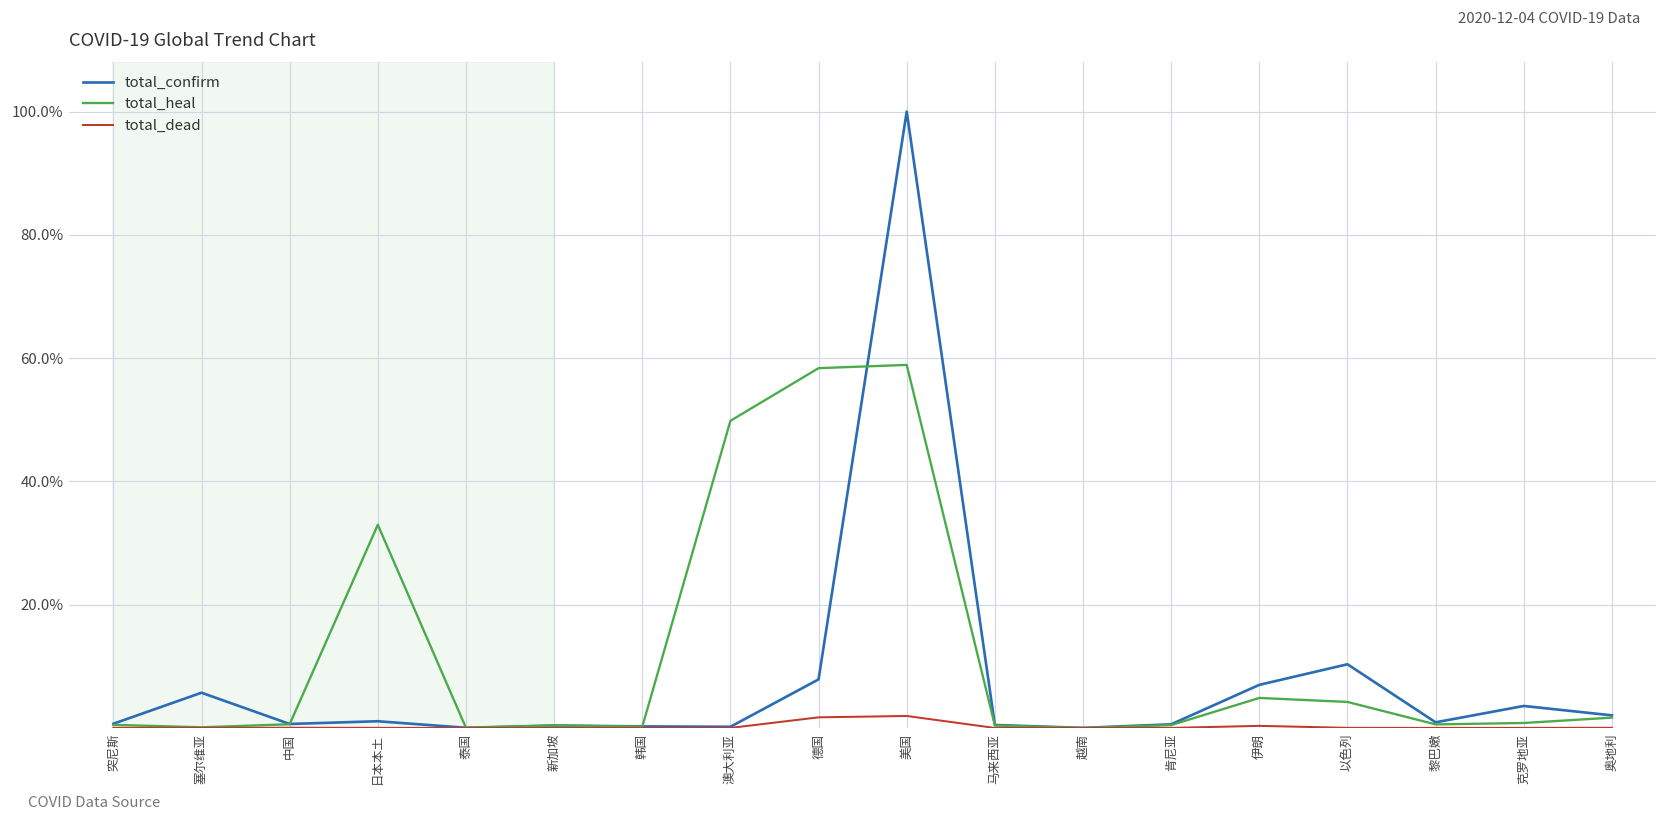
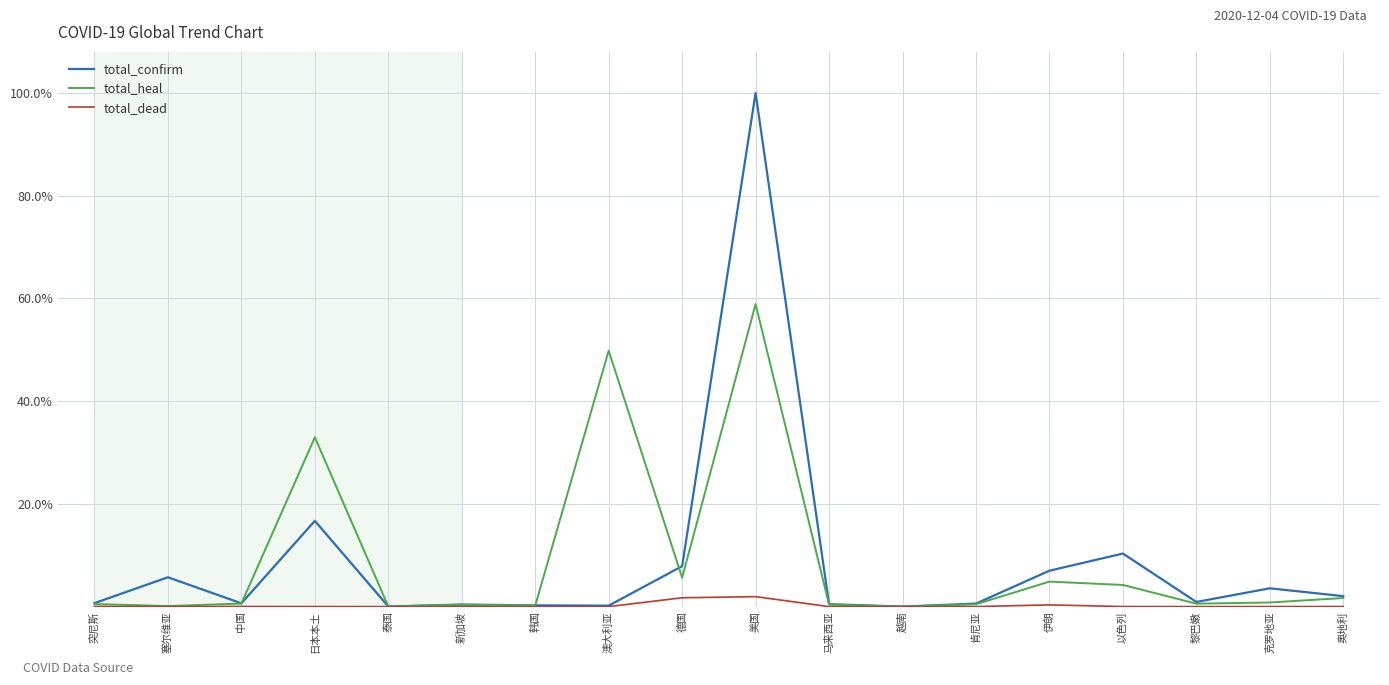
total_confirm, 日本本土: 1% -> 17%
total_heal, 德国: 58% -> 6%
